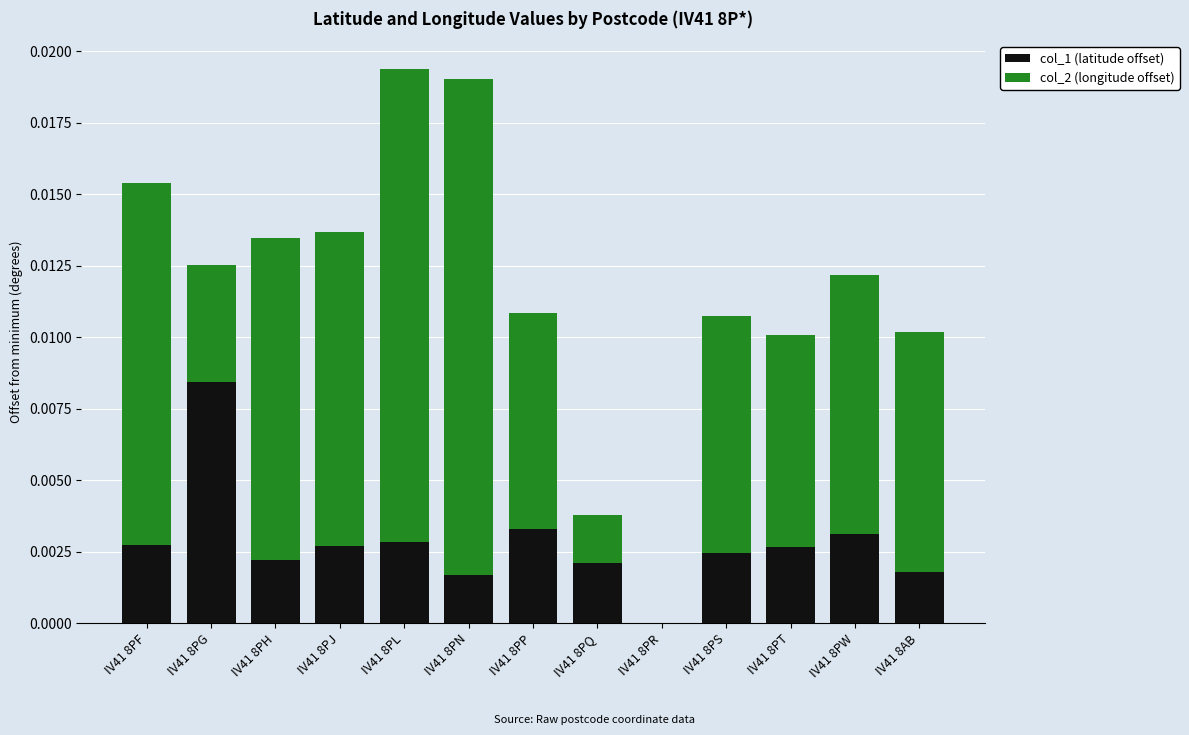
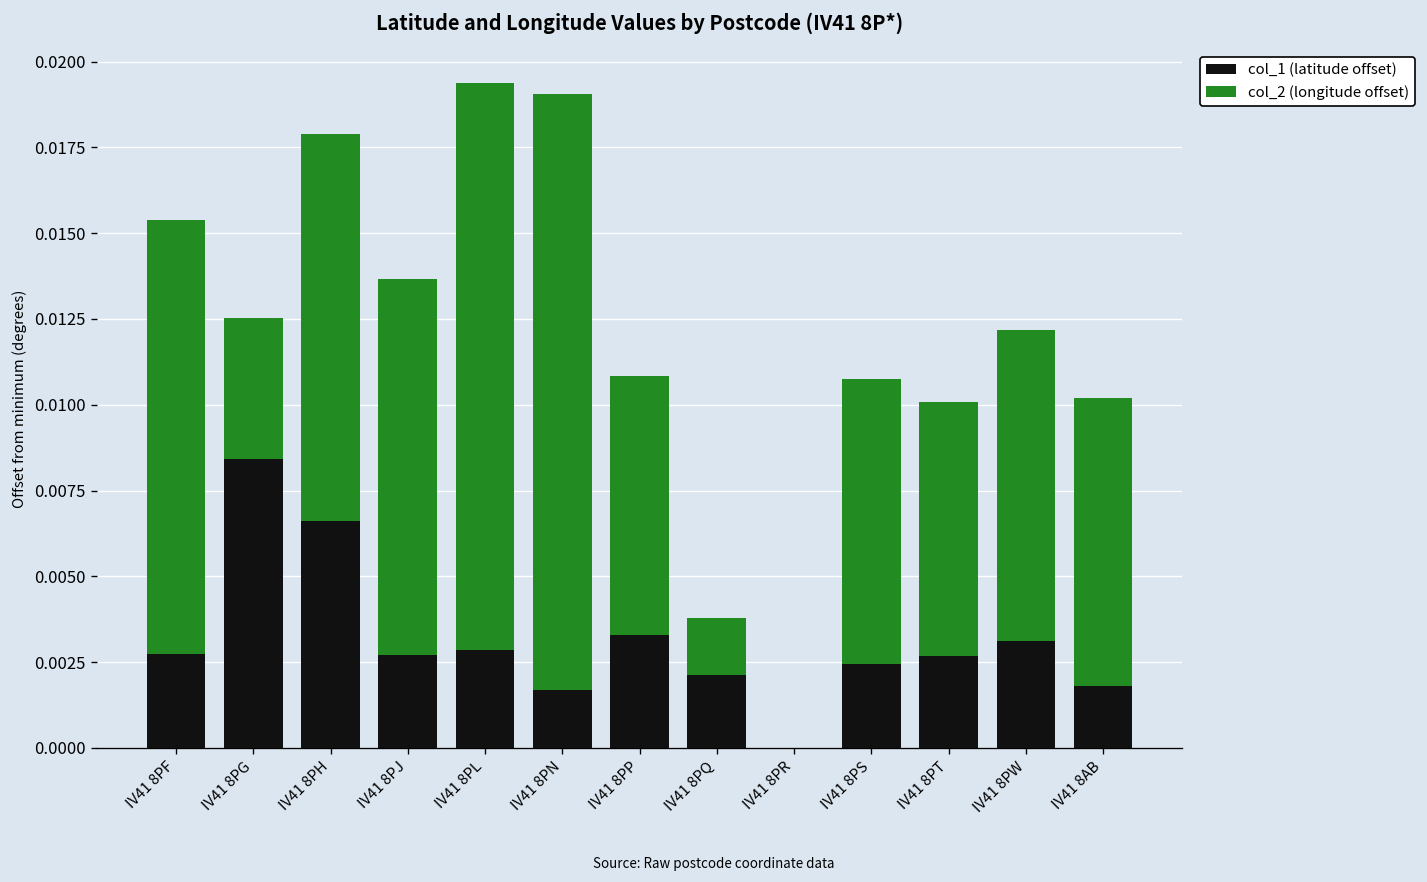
col_1 (latitude offset), IV41 8PH: 0.0022 -> 0.0066
